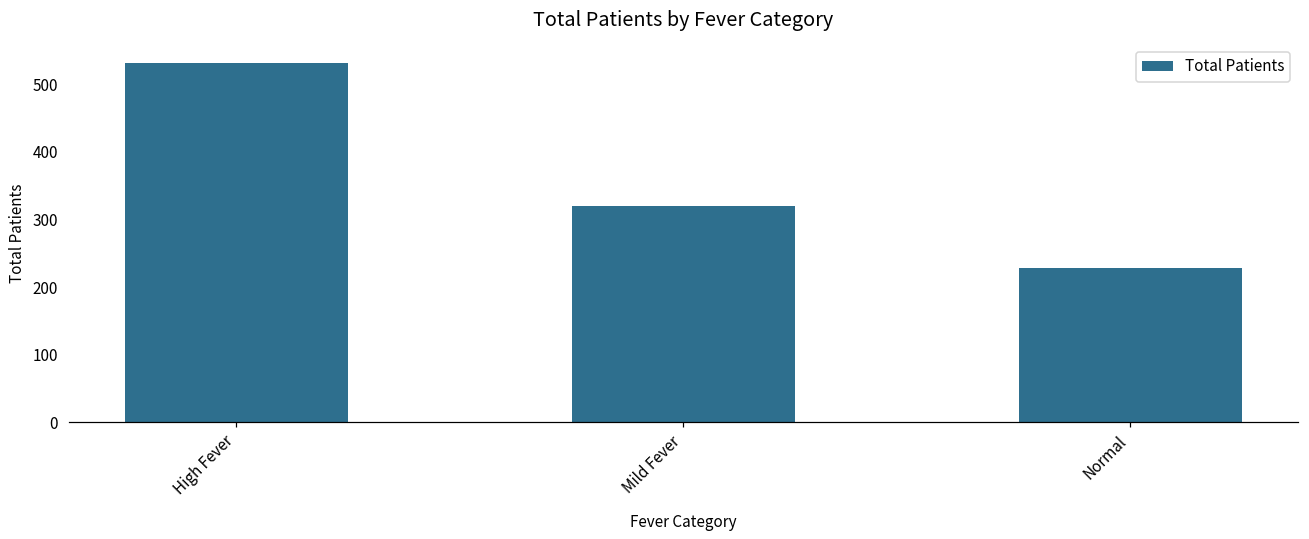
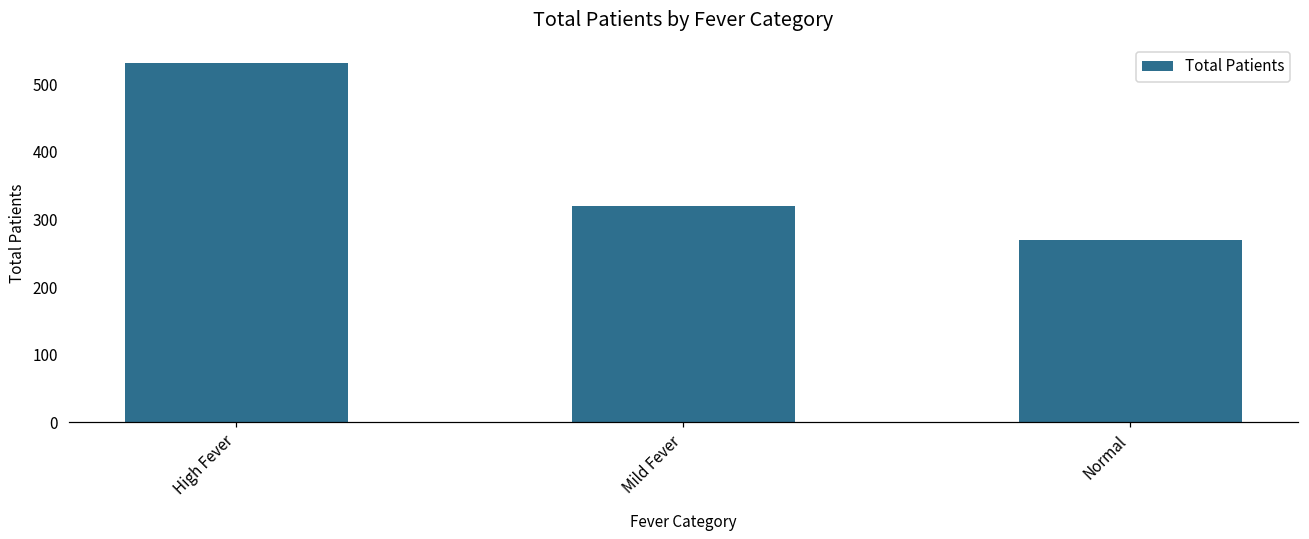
Normal: 230 -> 270
